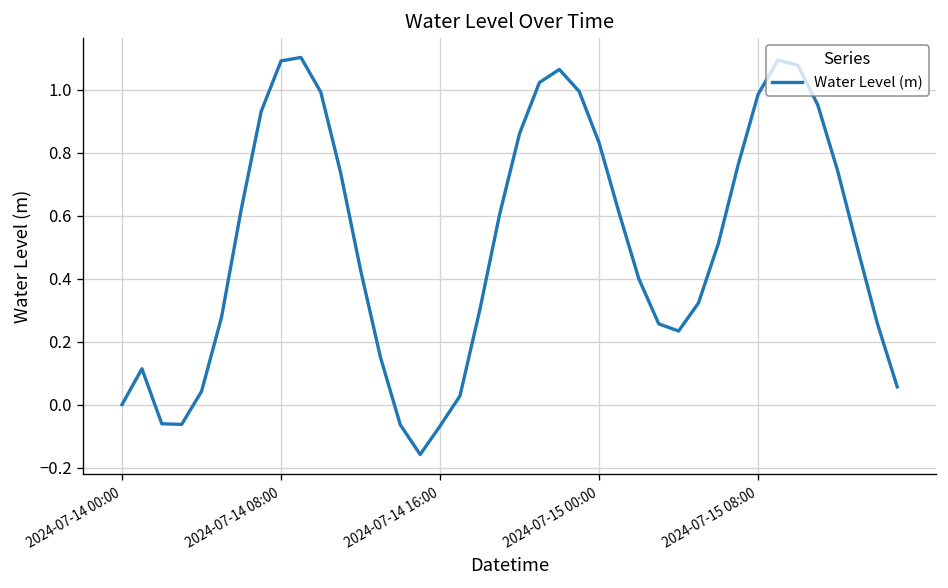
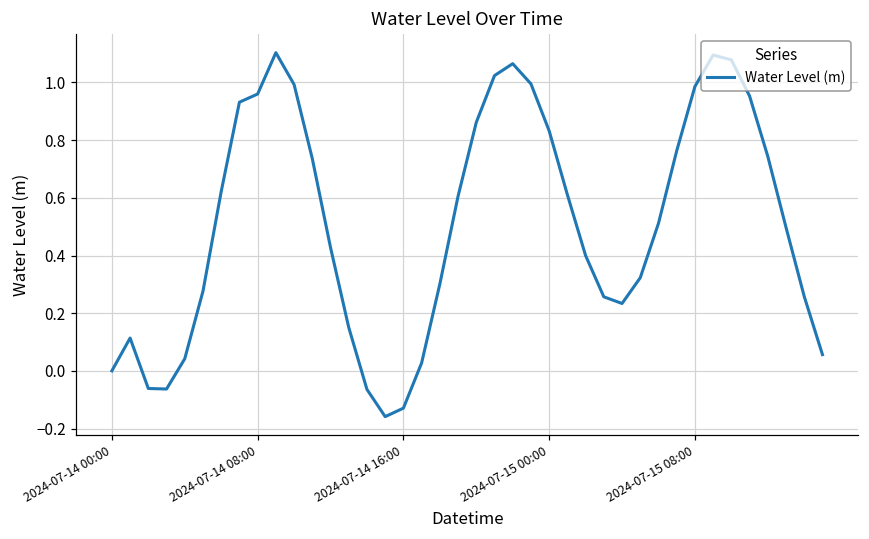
2024-07-14 08:00: 1.09 -> 0.96
2024-07-14 16:00: -0.07 -> -0.13
